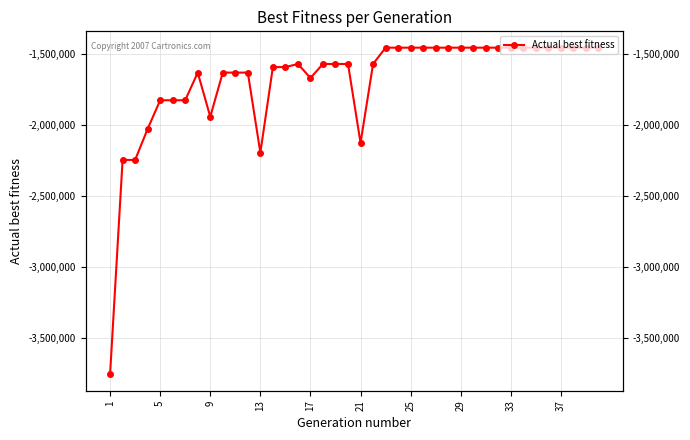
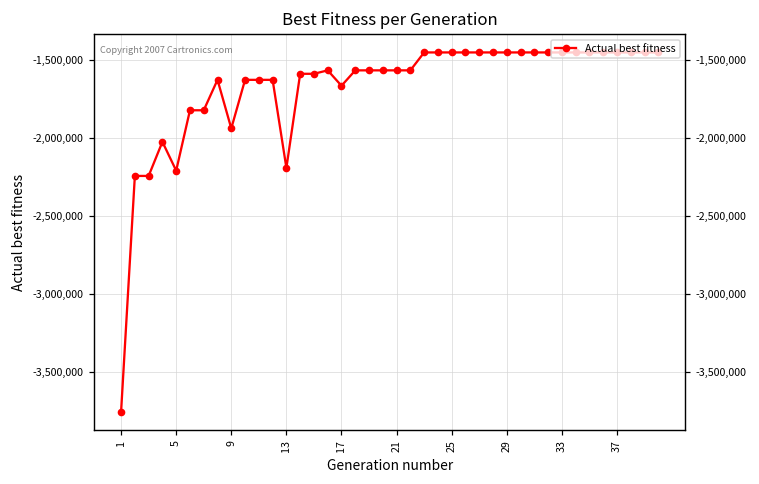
5: -1,820,000 -> -2,210,000
21: -2,120,000 -> -1,570,000
